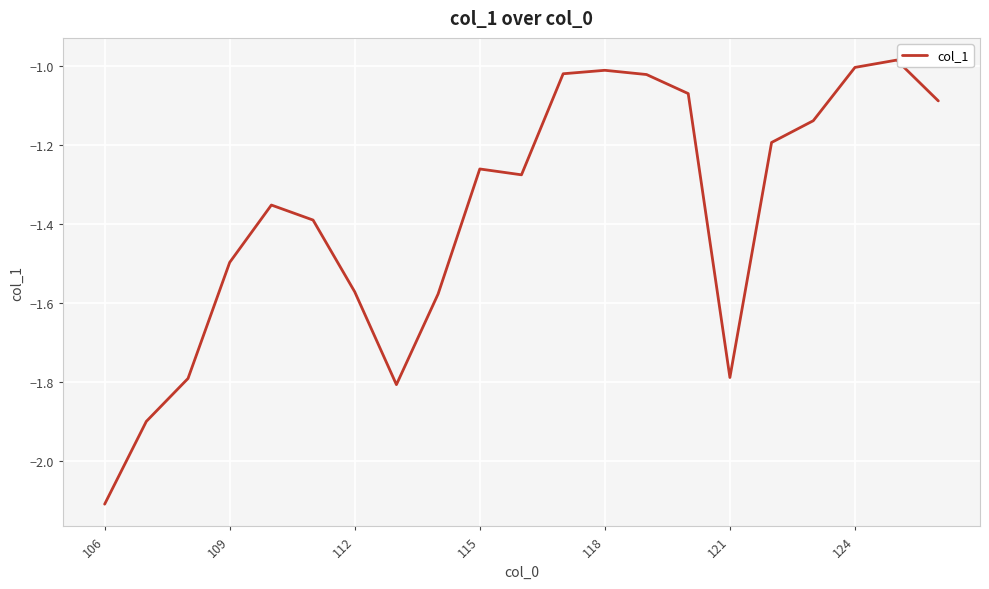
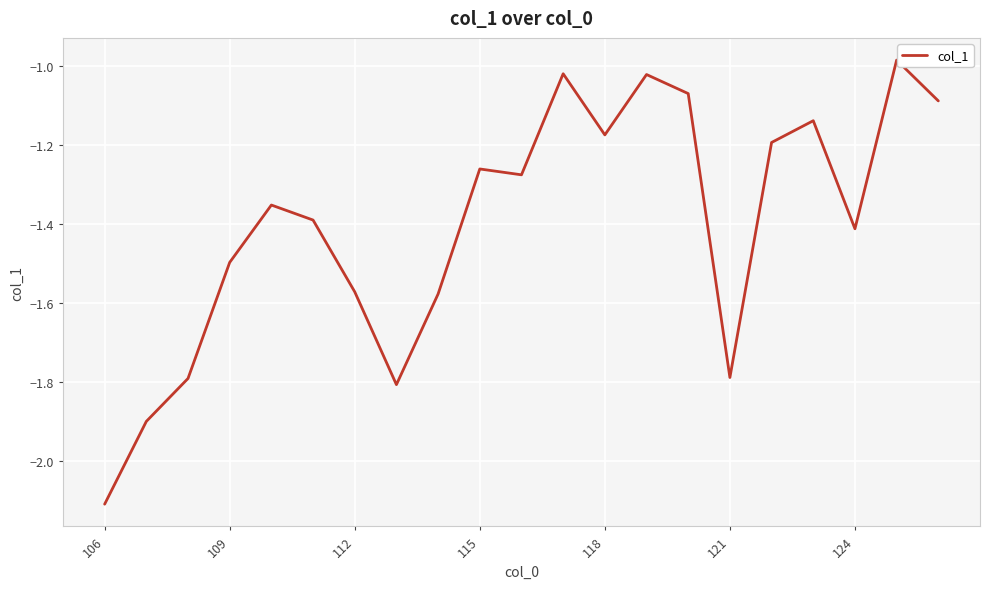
118: -1.01 -> -1.18
124: -1.00 -> -1.41
